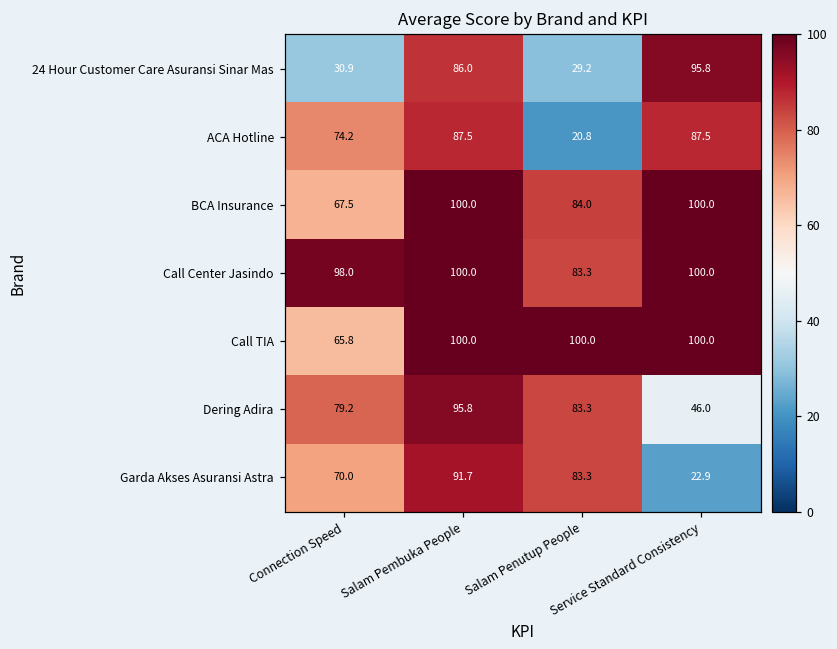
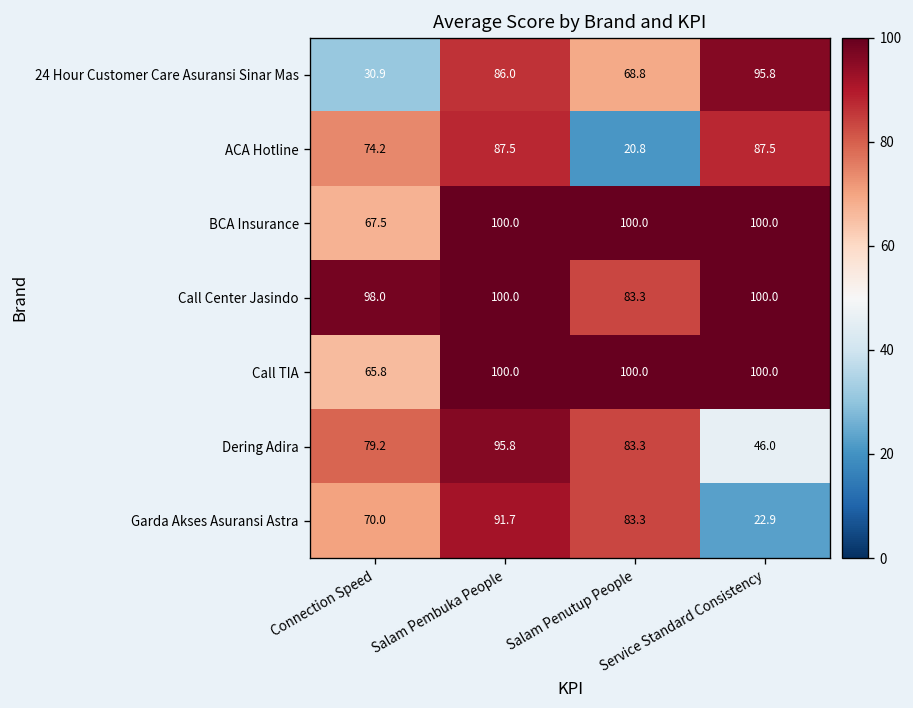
24 Hour Customer Care Asuransi Sinar Mas, Salam Penutup People: 29.2 -> 68.8
BCA Insurance, Salam Penutup People: 84.0 -> 100.0
